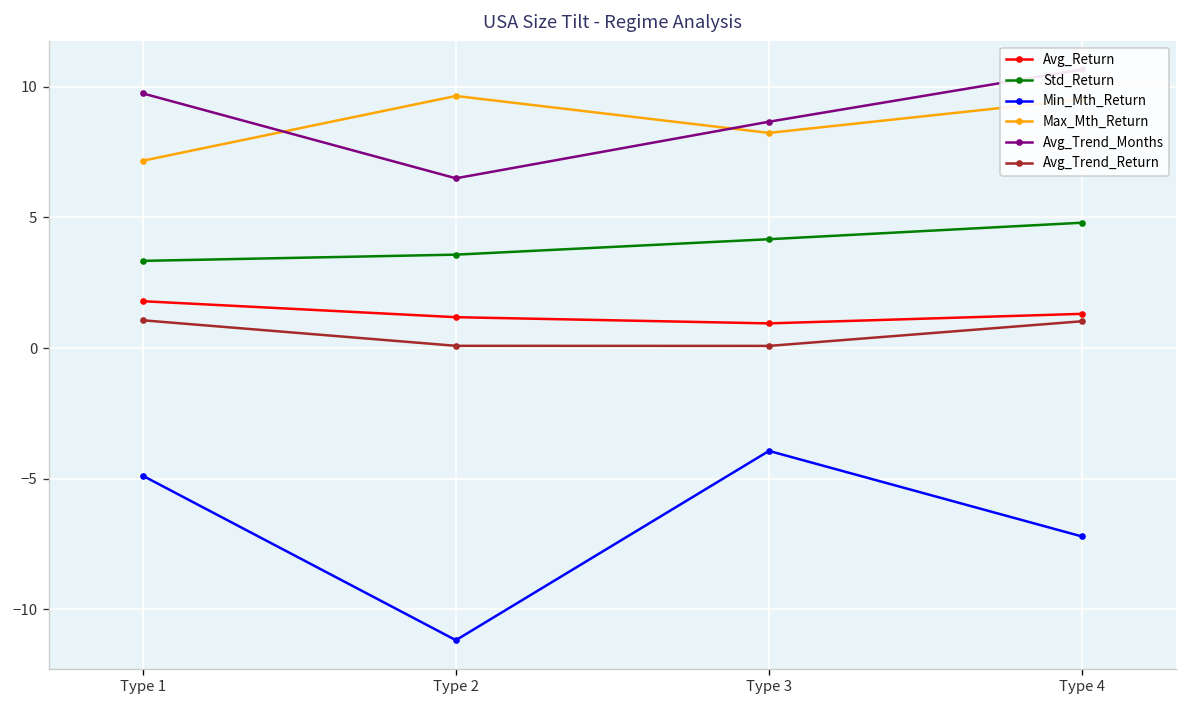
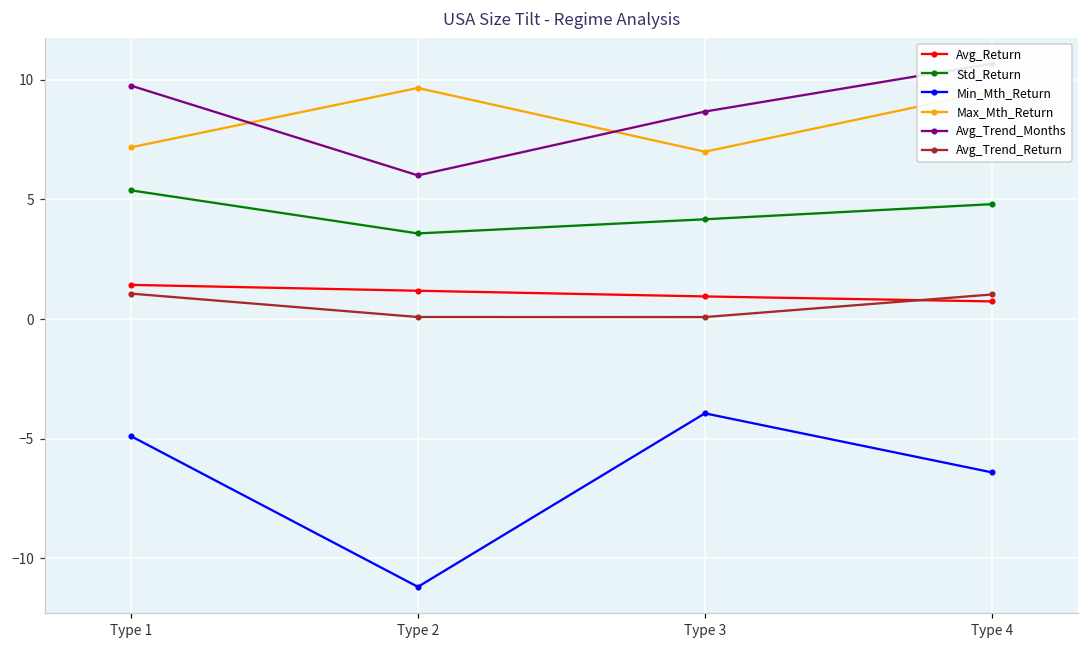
Avg_Return, Type 1: 1.8 -> 1.4
Std_Return, Type 1: 3.3 -> 5.4
Avg_Trend_Months, Type 2: 6.5 -> 6.0
Max_Mth_Return, Type 3: 8.2 -> 7.0
Avg_Return, Type 4: 1.3 -> 0.7
Min_Mth_Return, Type 4: -7.2 -> -6.4
